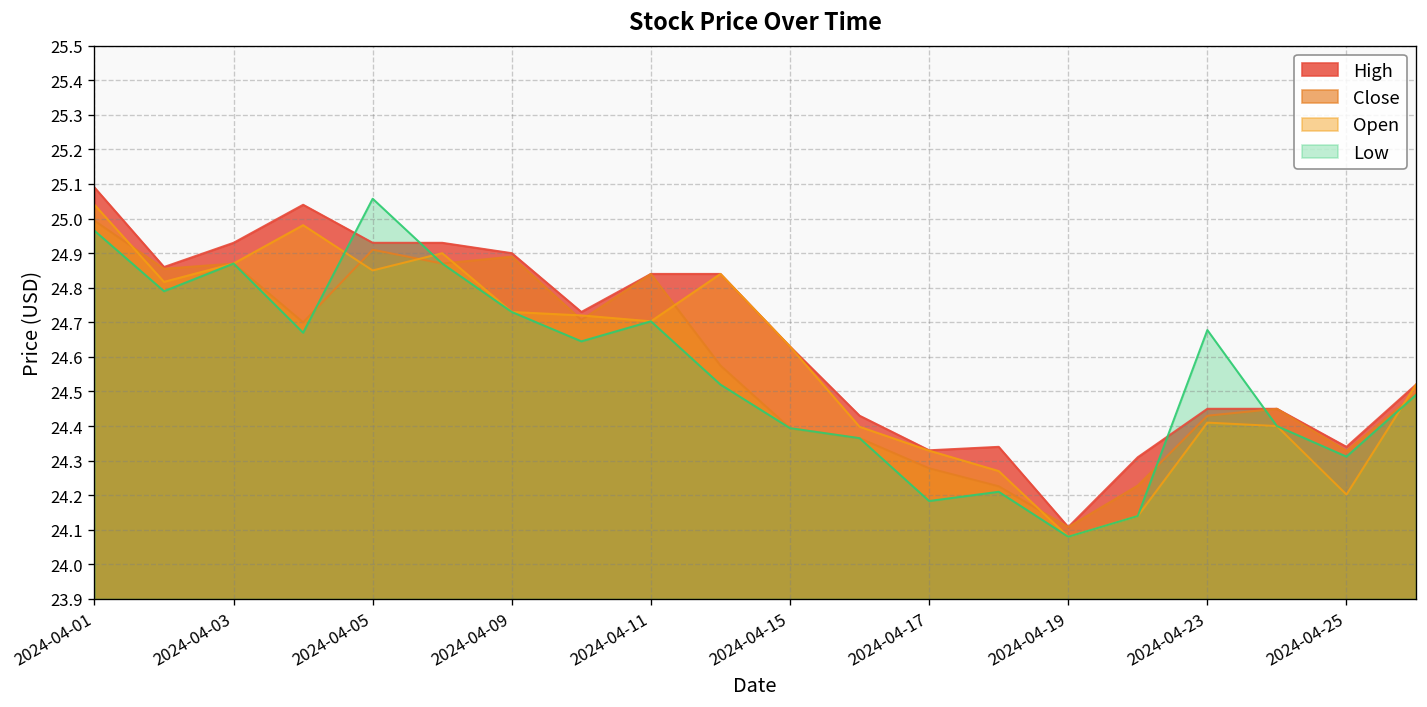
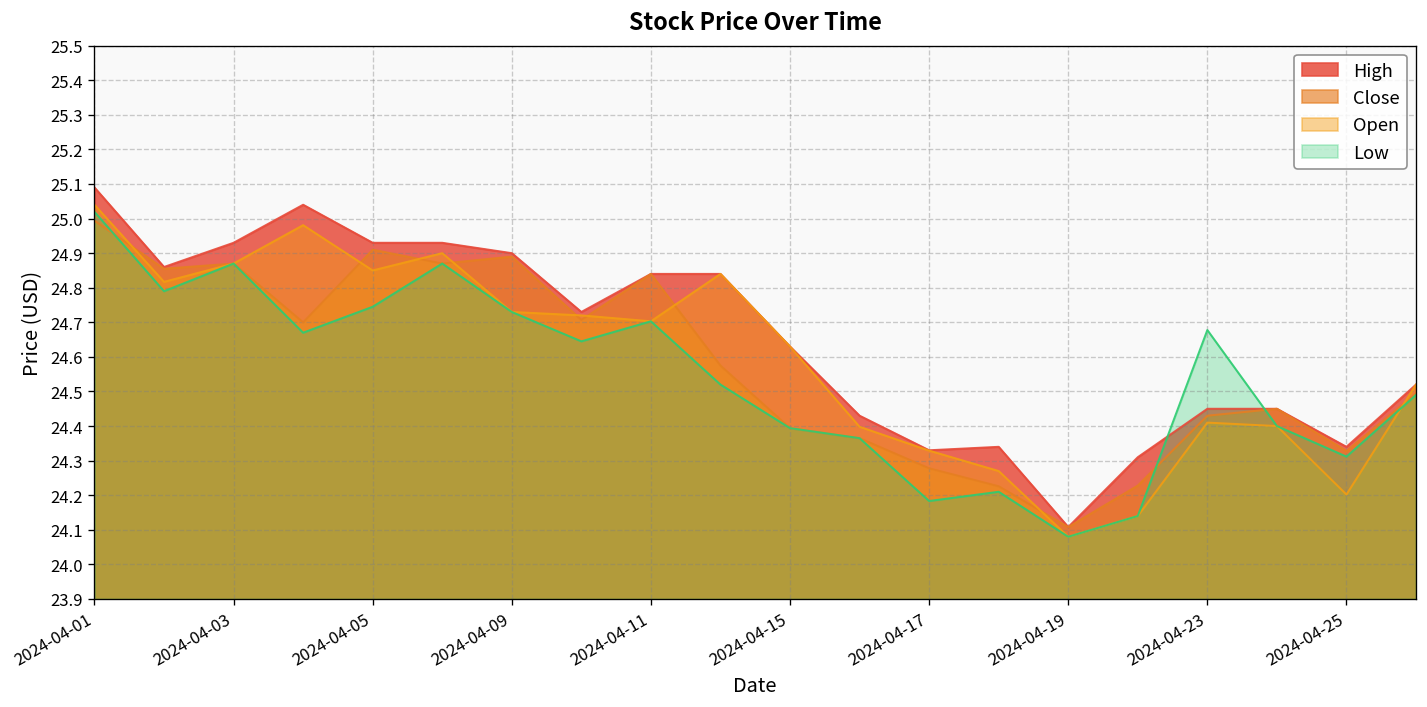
Low, 2024-04-01: 24.97 -> 25.02
Low, 2024-04-05: 25.06 -> 24.75
